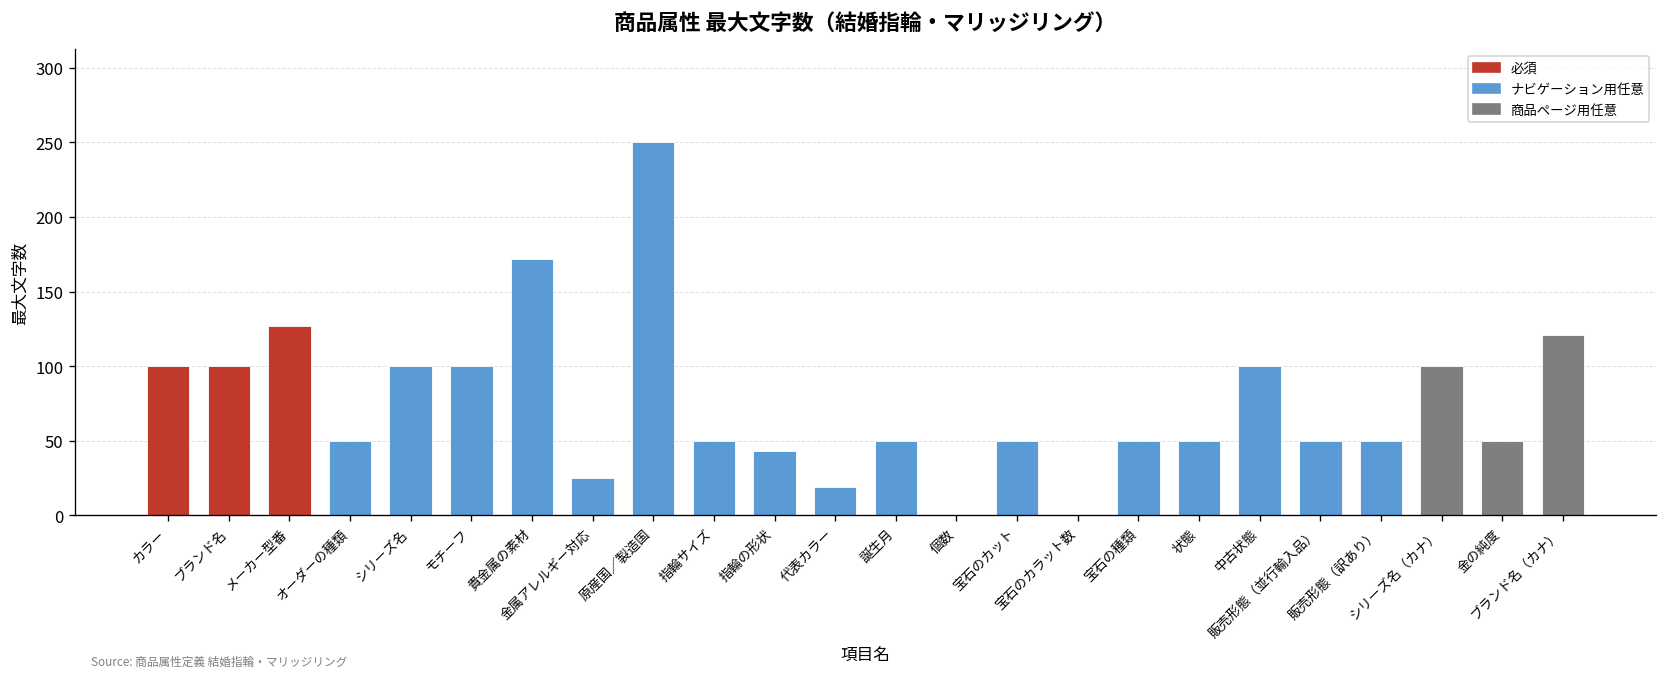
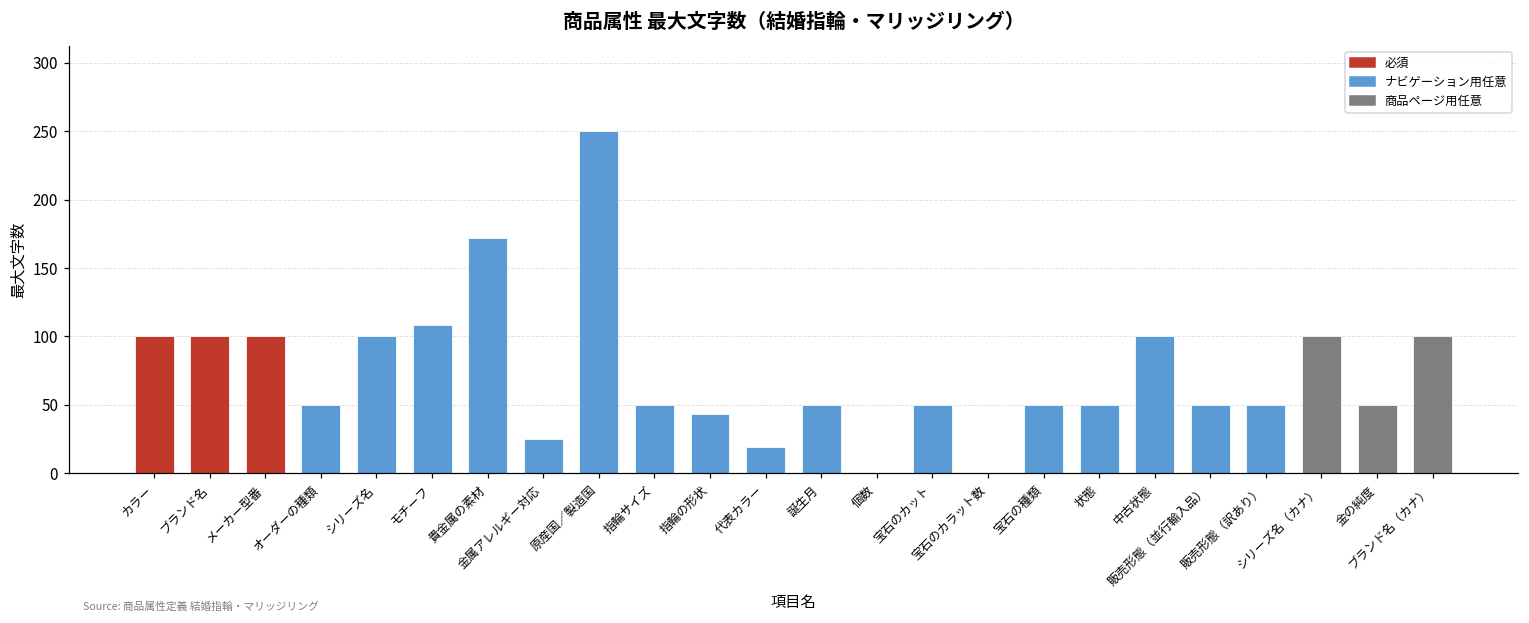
メーカー型番: 127 -> 100
モチーフ: 100 -> 108
ブランド名（カナ）: 121 -> 100
